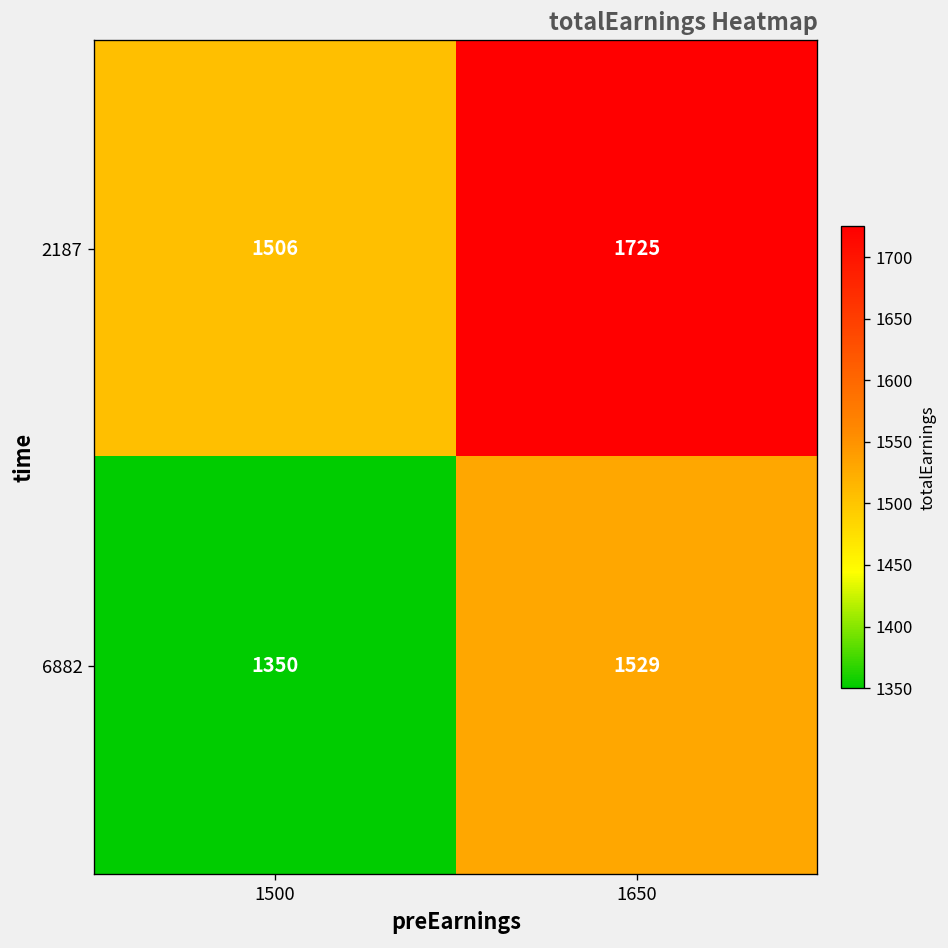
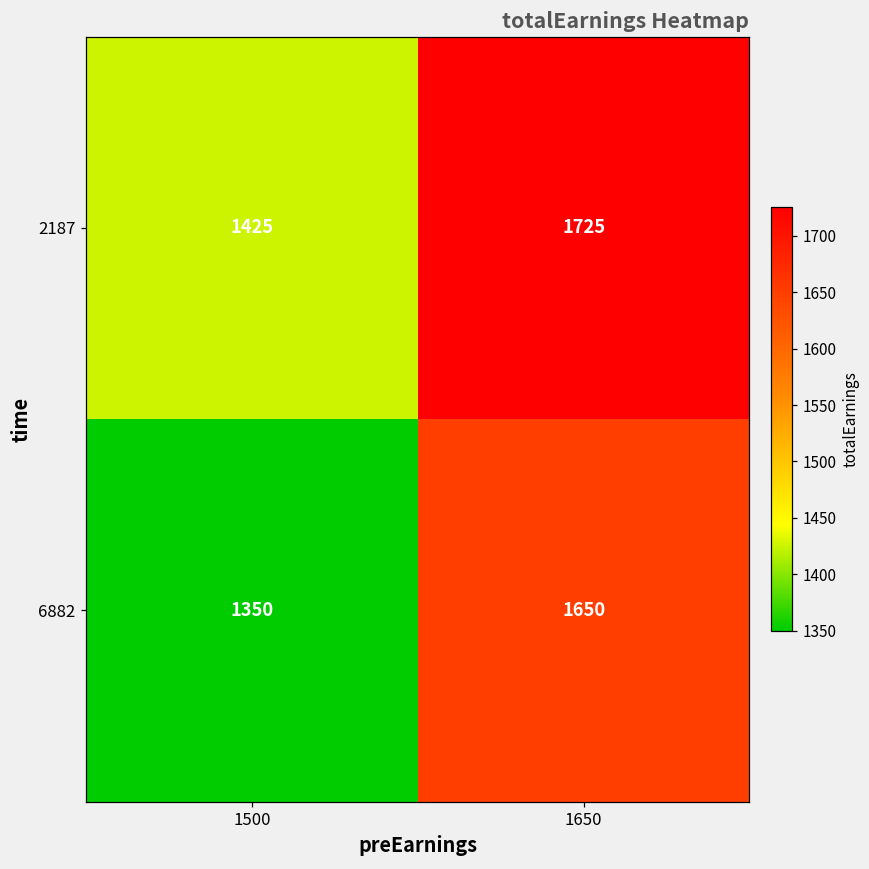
2187, 1500: 1506 -> 1425
6882, 1650: 1529 -> 1650
